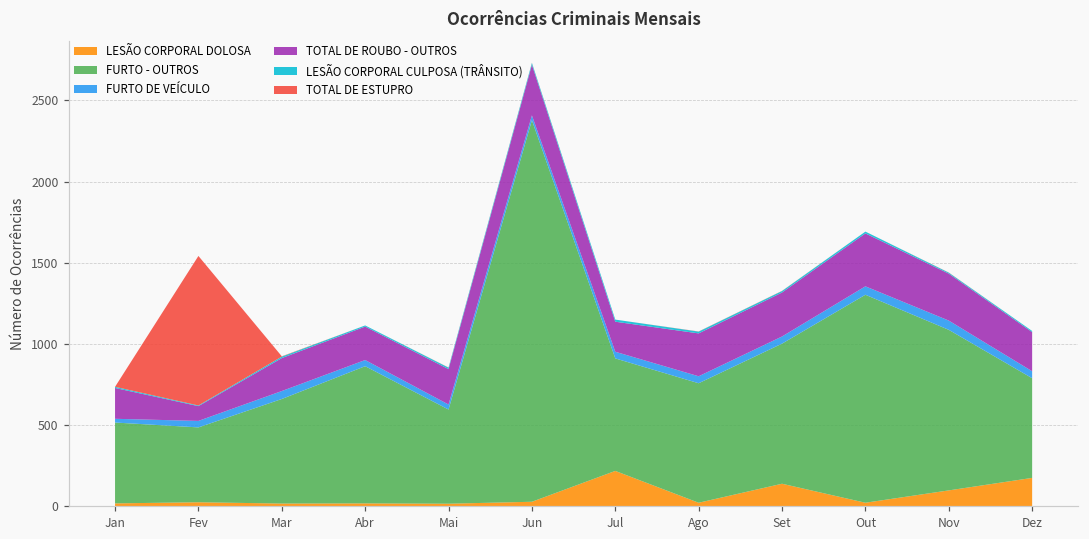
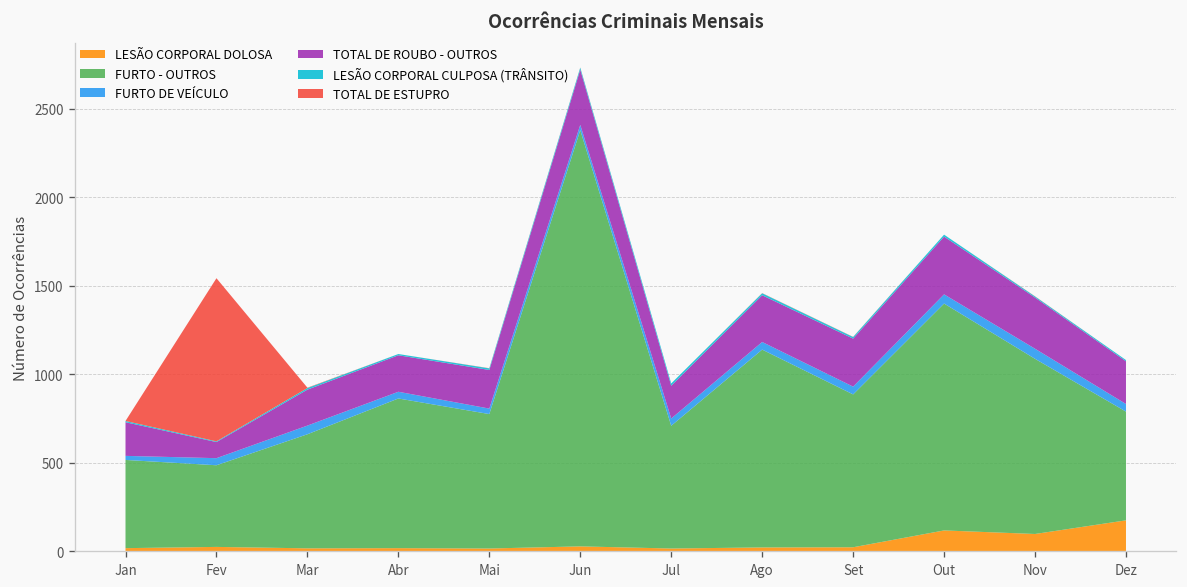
FURTO - OUTROS, Mai: 580 -> 760
LESÃO CORPORAL DOLOSA, Jul: 220 -> 20
FURTO - OUTROS, Ago: 740 -> 1120
LESÃO CORPORAL DOLOSA, Set: 140 -> 20
LESÃO CORPORAL DOLOSA, Out: 20 -> 120
